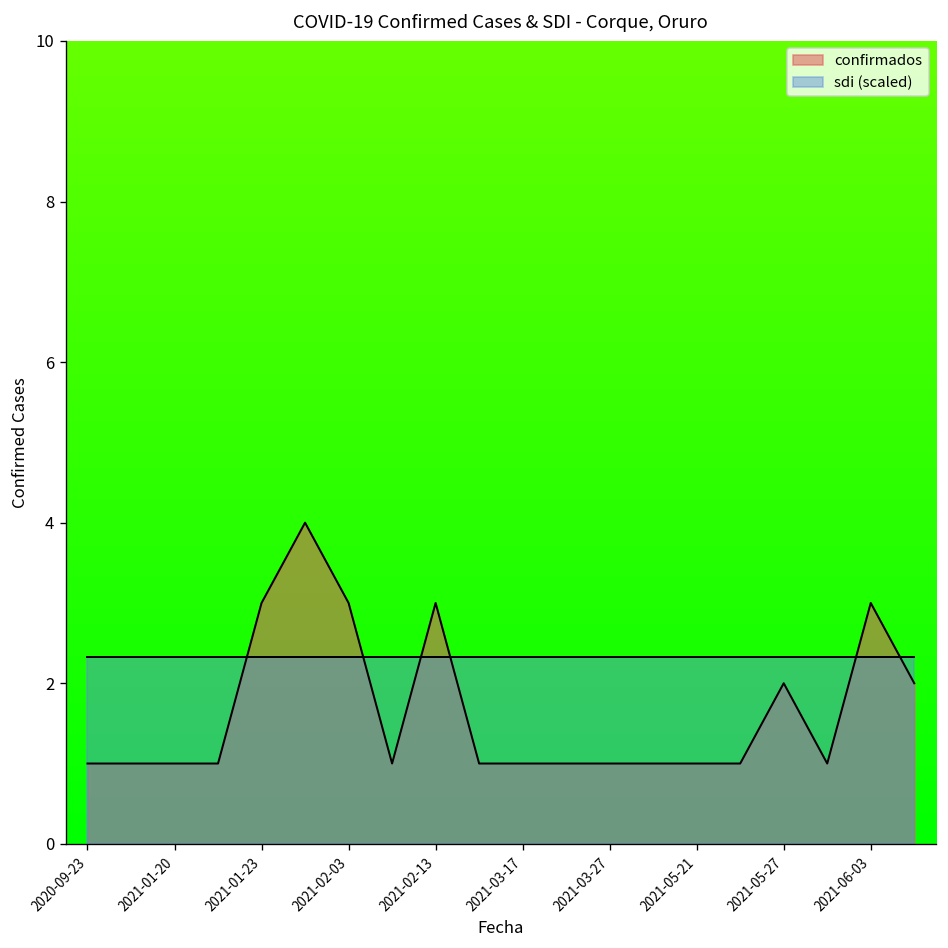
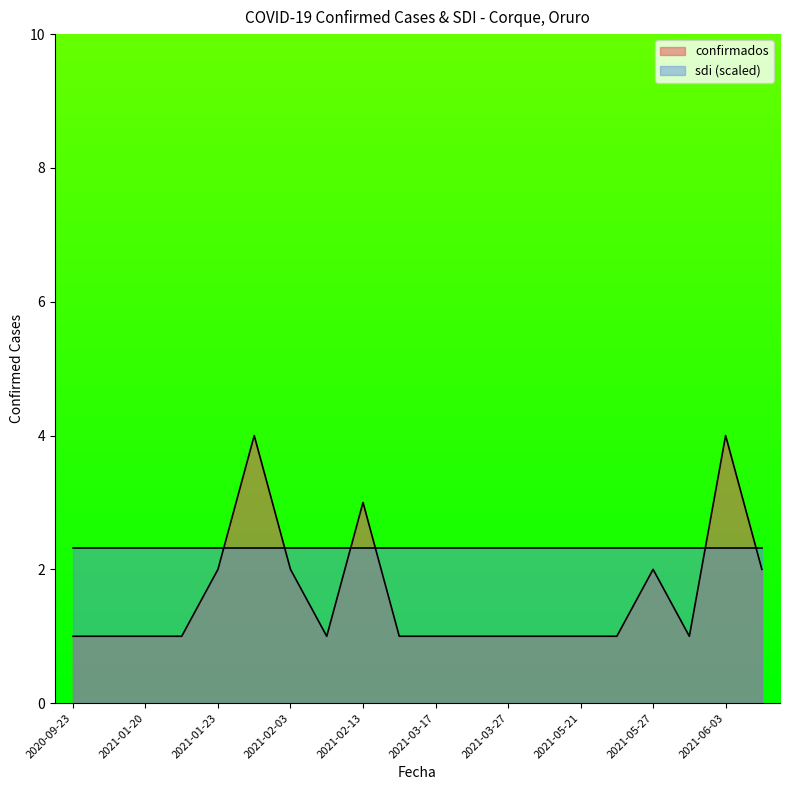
confirmados, 2021-01-23: 3 -> 2
confirmados, 2021-02-03: 3 -> 2
confirmados, 2021-06-03: 3 -> 4
